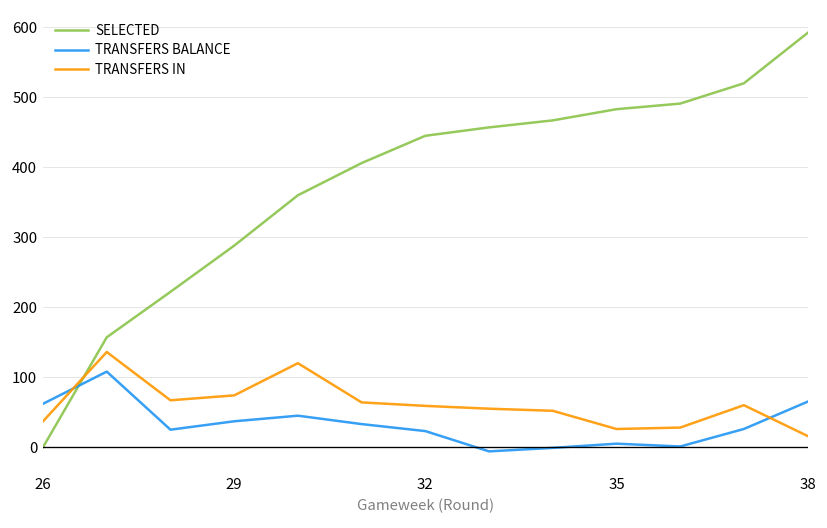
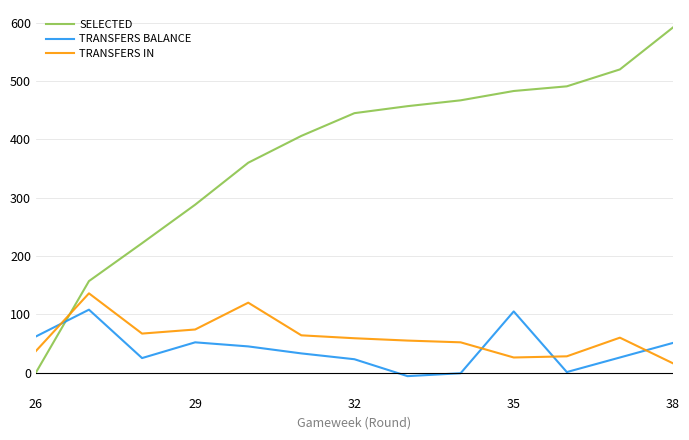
TRANSFERS BALANCE, 29: 40 -> 50
TRANSFERS BALANCE, 35: 10 -> 110
TRANSFERS BALANCE, 38: 70 -> 50
